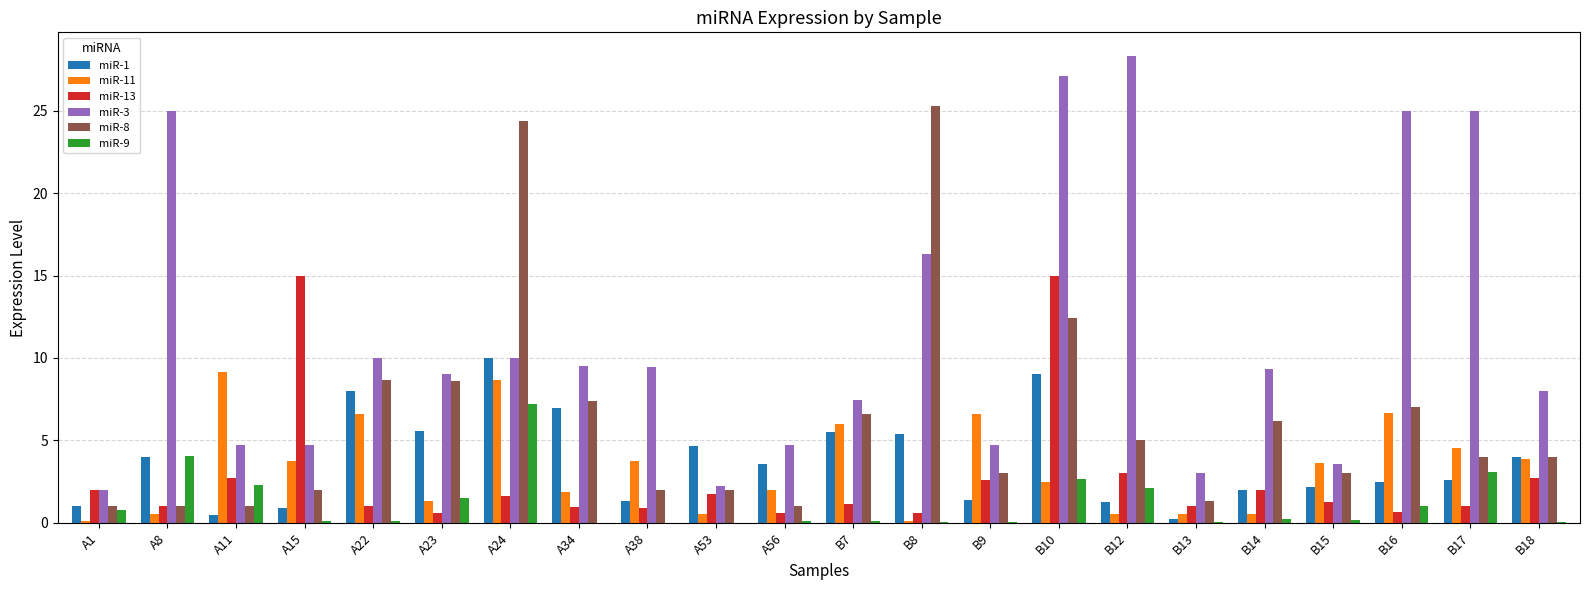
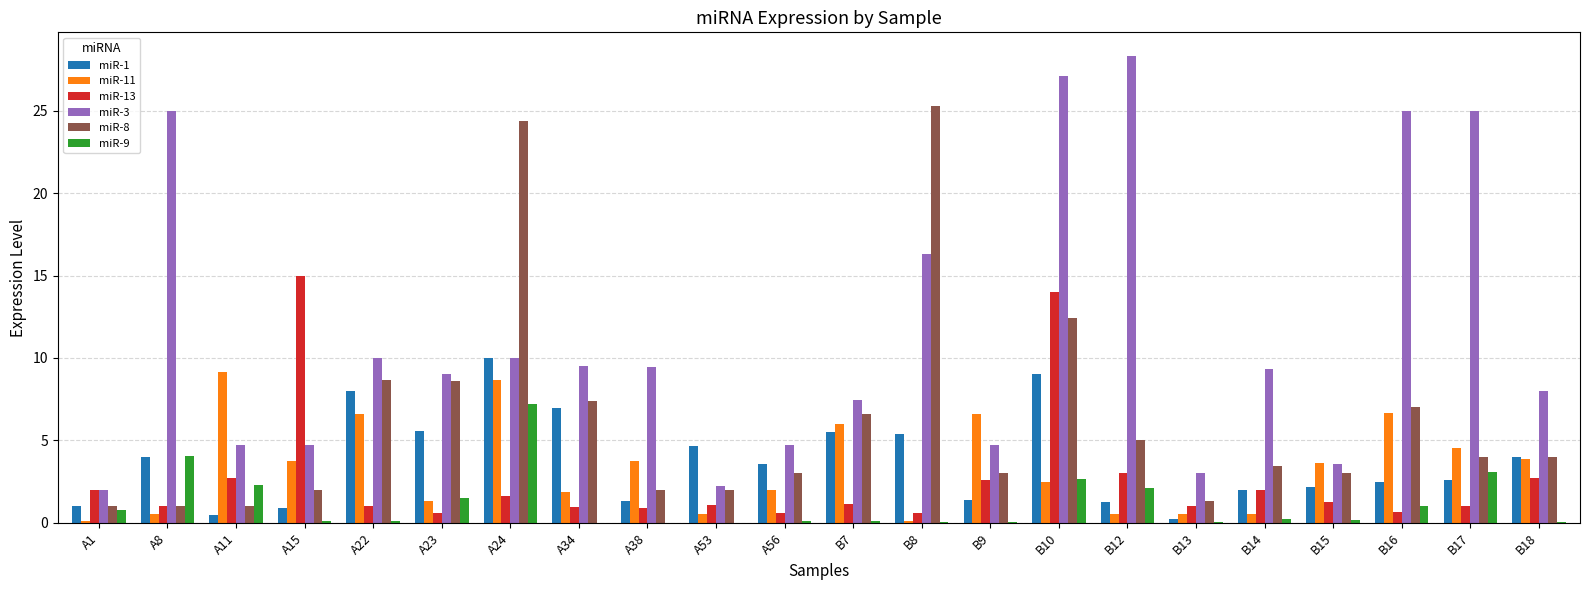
miR-13, A53: 1.8 -> 1.1
miR-8, A56: 1 -> 3
miR-13, B10: 15 -> 14
miR-8, B14: 6.2 -> 3.5
